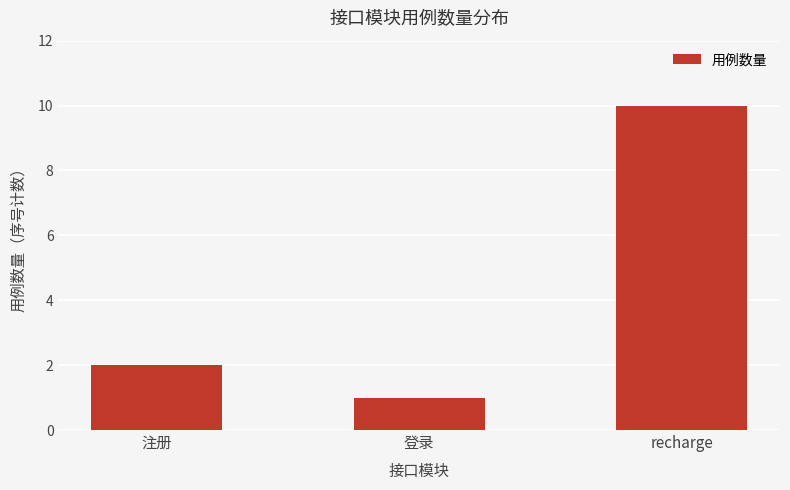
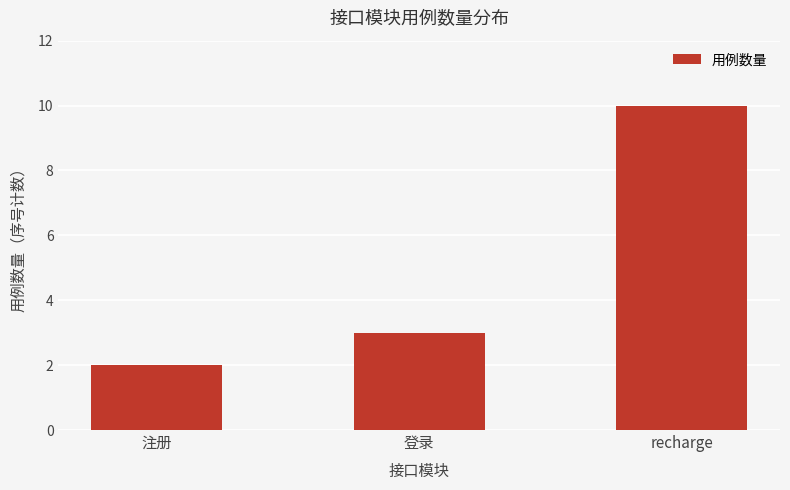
登录: 1 -> 3
